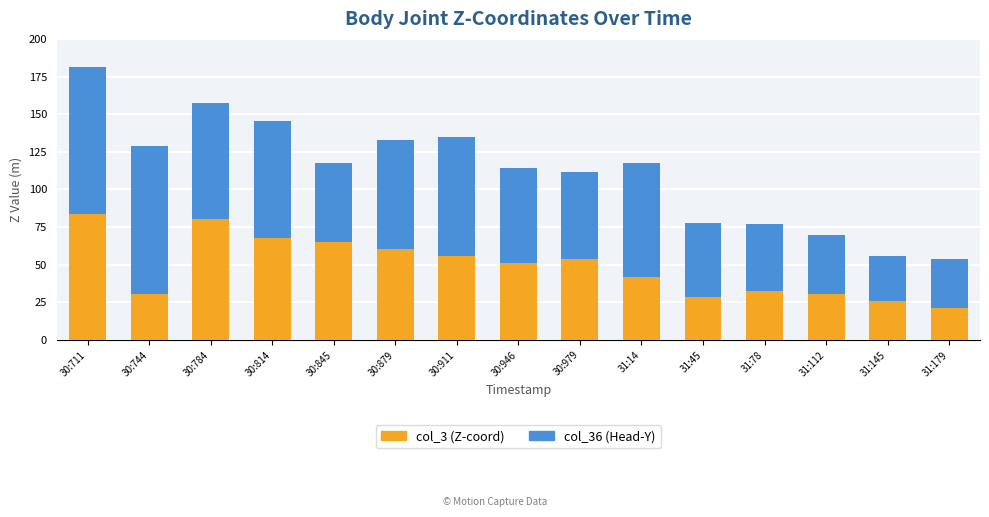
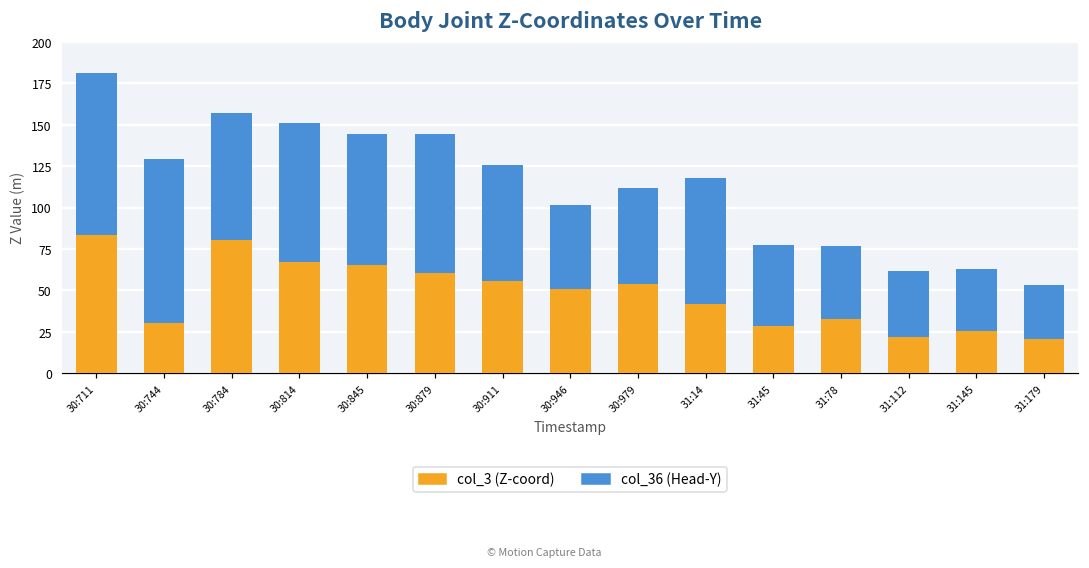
col_36 (Head-Y), 30:814: 78 -> 84
col_36 (Head-Y), 30:845: 52 -> 79
col_36 (Head-Y), 30:879: 72 -> 84
col_36 (Head-Y), 30:911: 79 -> 70
col_36 (Head-Y), 30:946: 63 -> 50
col_3 (Z-coord), 31:112: 30 -> 22
col_36 (Head-Y), 31:145: 30 -> 37
